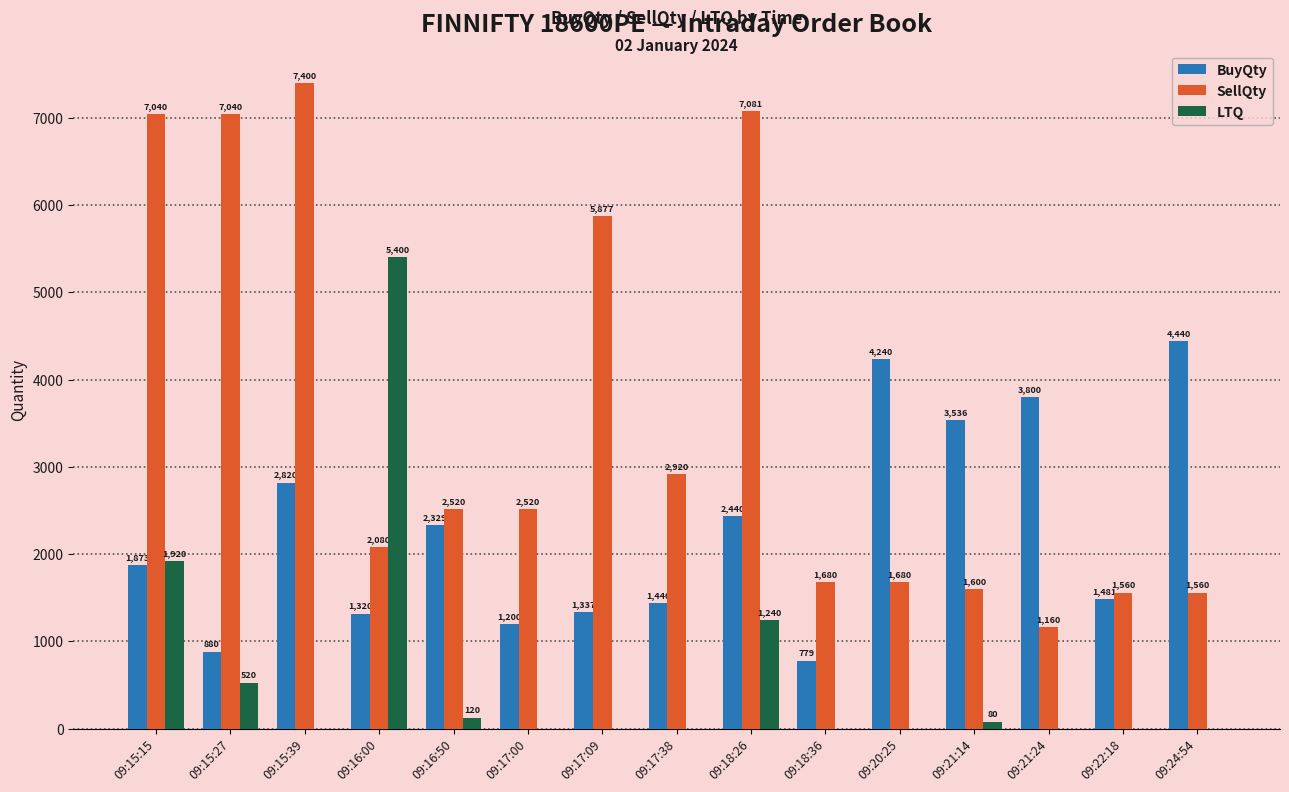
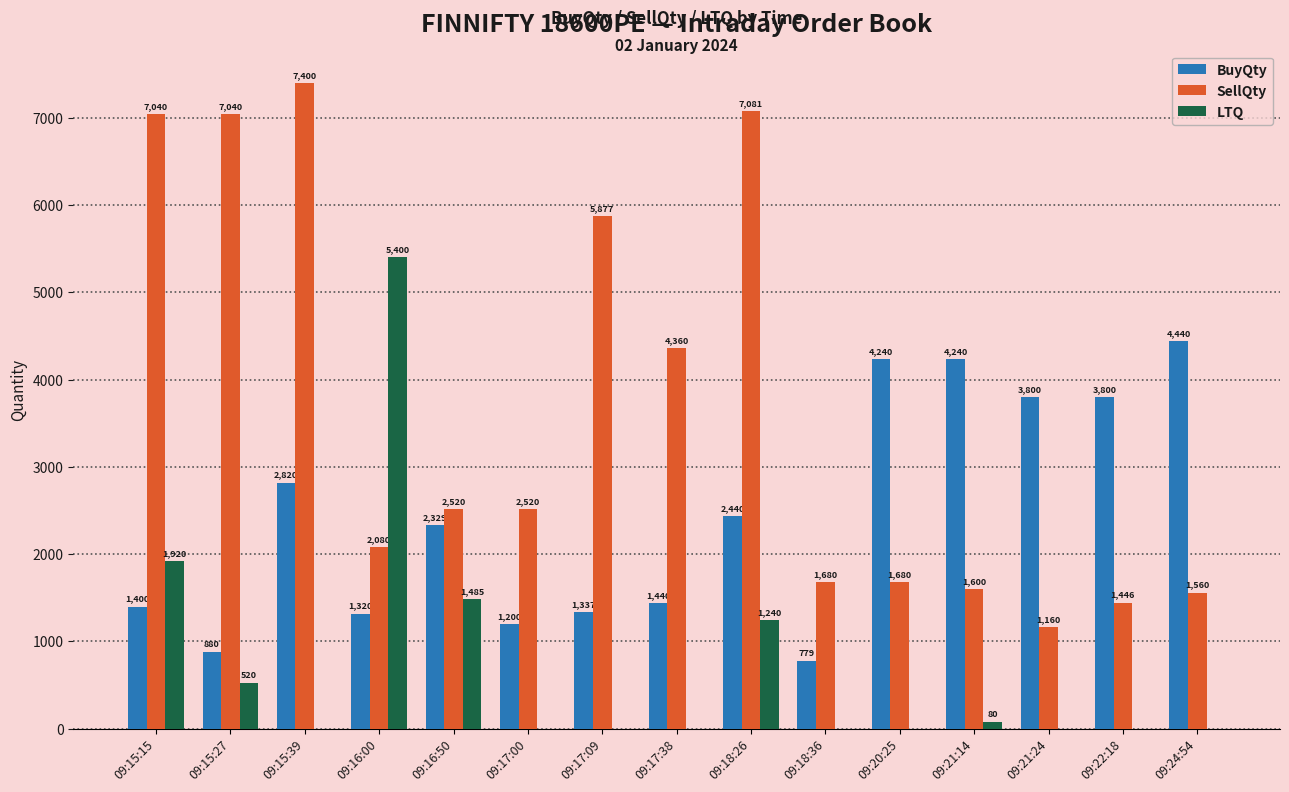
BuyQty, 09:15:15: 1,873 -> 1,400
LTQ, 09:16:50: 120 -> 1,485
SellQty, 09:17:38: 2,920 -> 4,360
BuyQty, 09:21:14: 3,536 -> 4,240
BuyQty, 09:22:18: 1,481 -> 3,800
SellQty, 09:22:18: 1,560 -> 1,446
